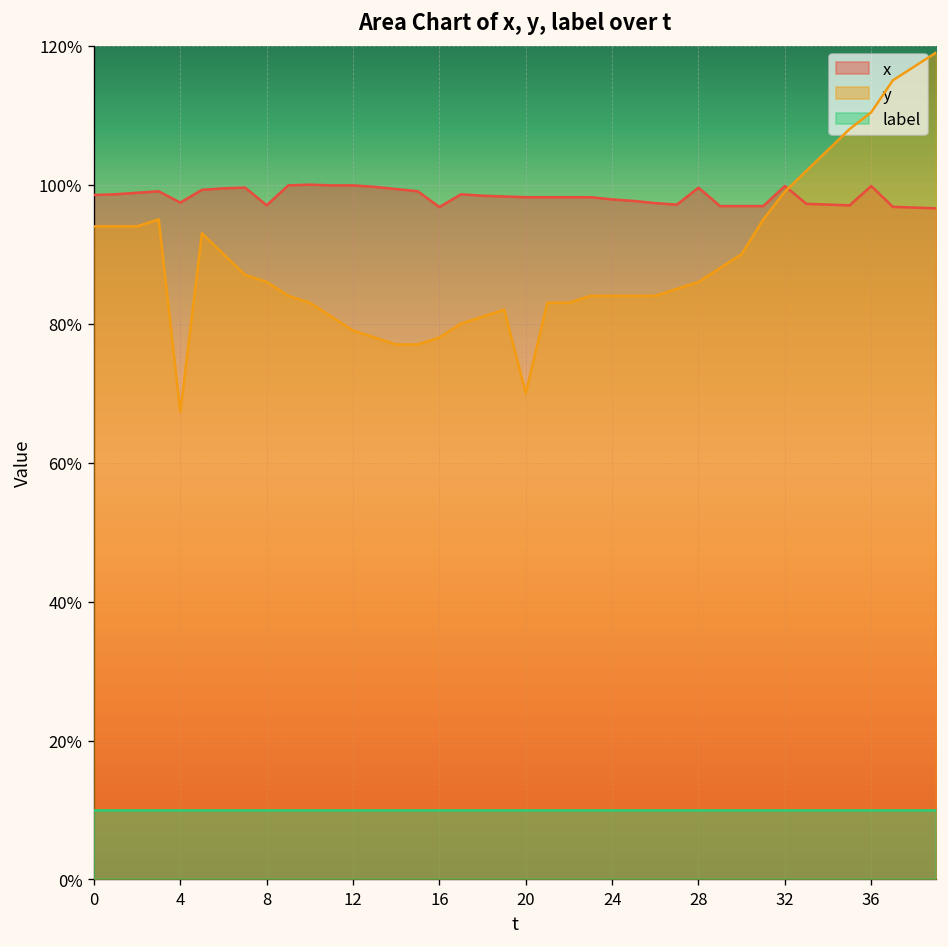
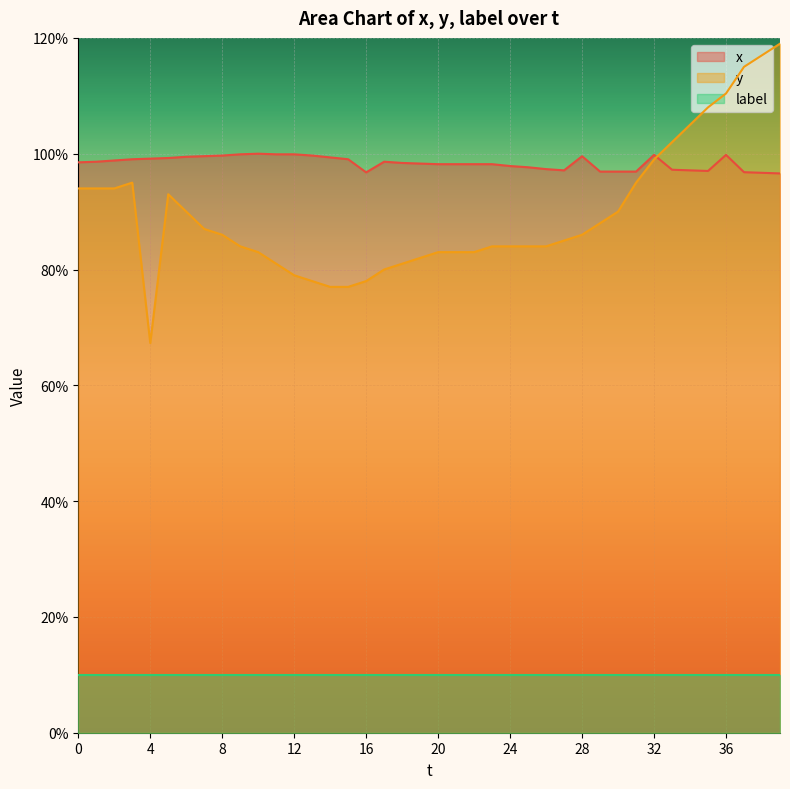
x, 4: 97% -> 99%
x, 8: 97% -> 100%
y, 20: 70% -> 83%
